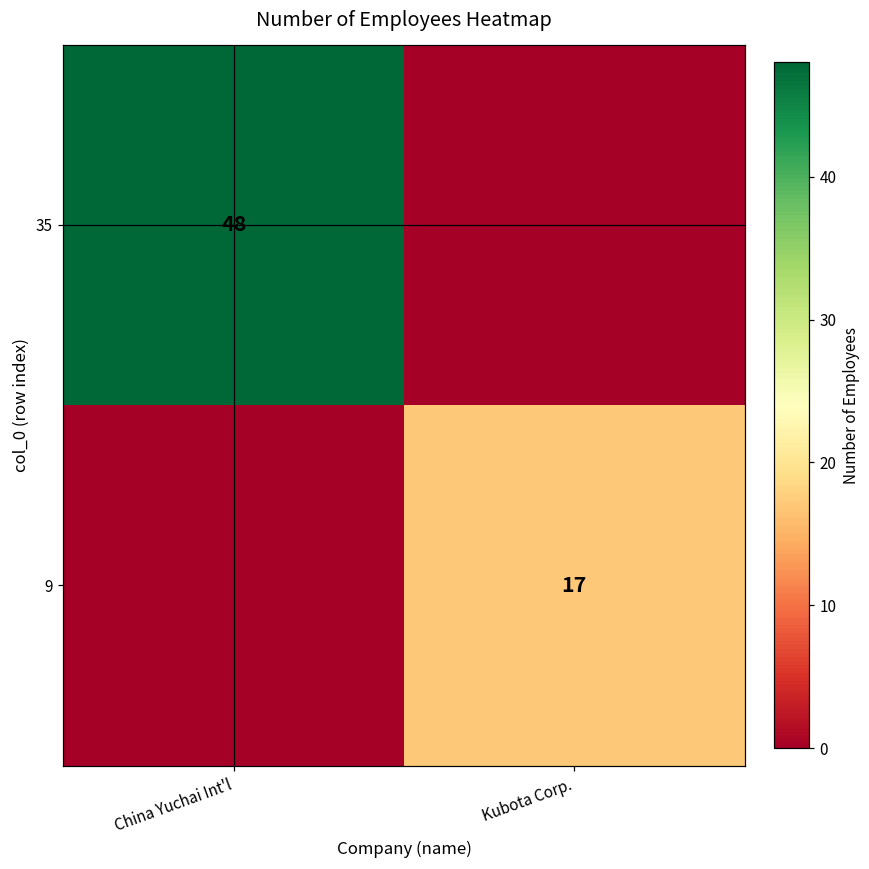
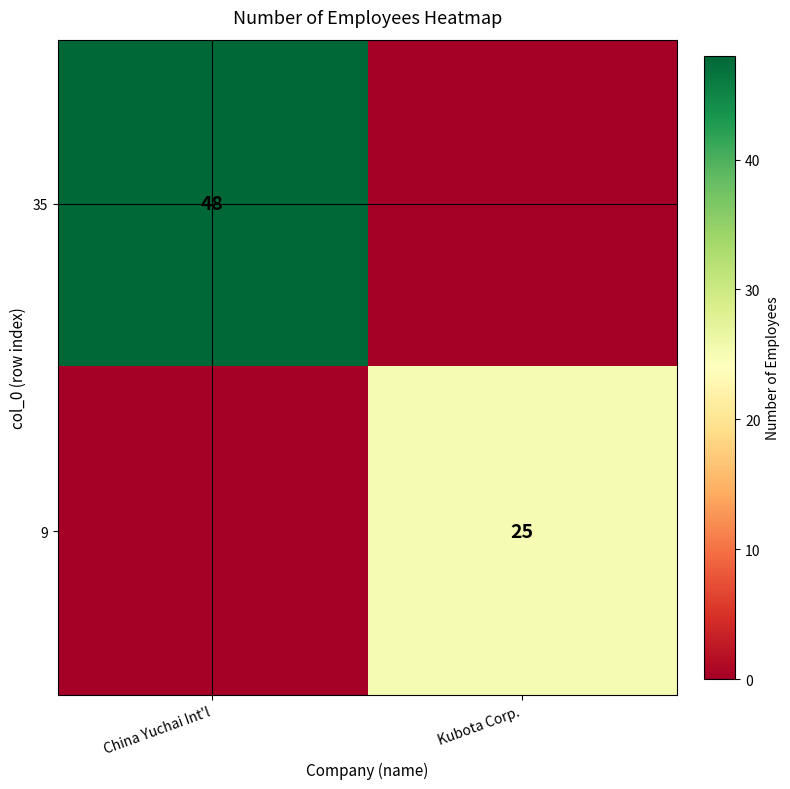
9, Kubota Corp.: 17 -> 25
